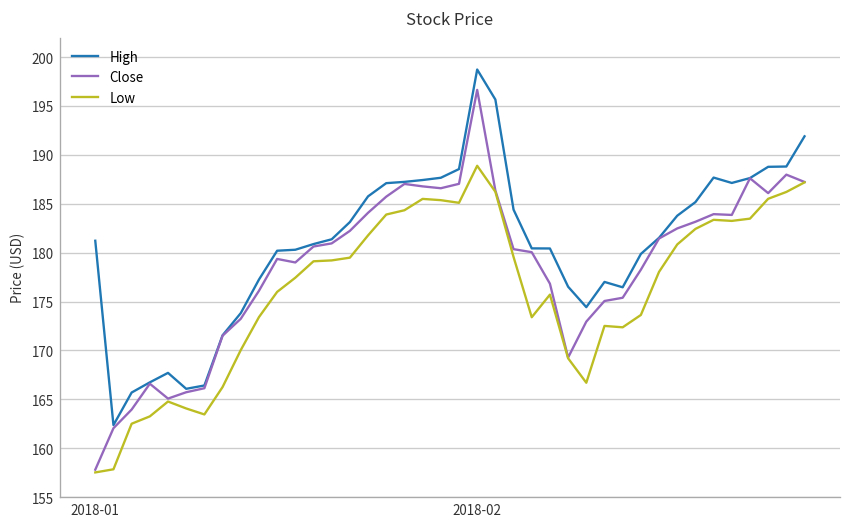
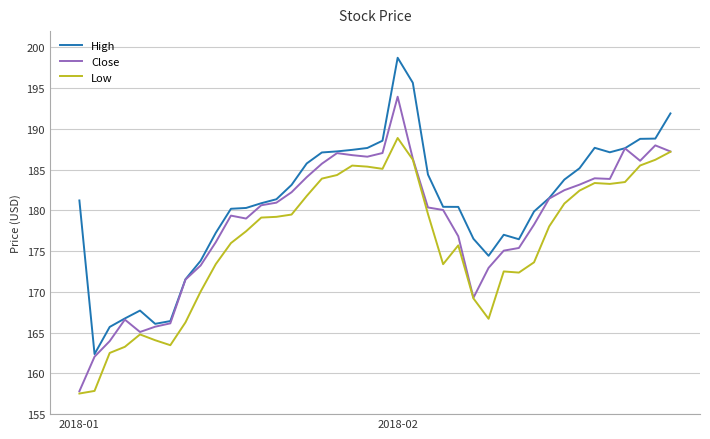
Close, 2018-02: 197 -> 194
